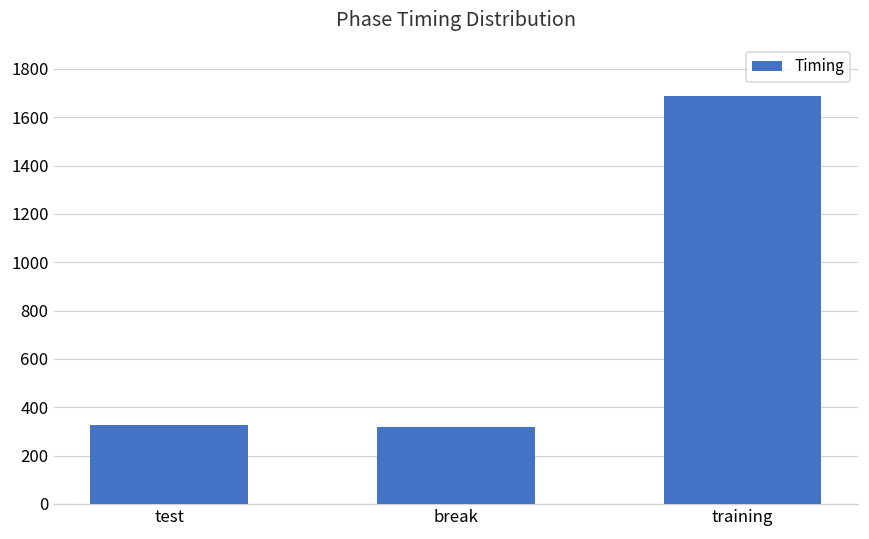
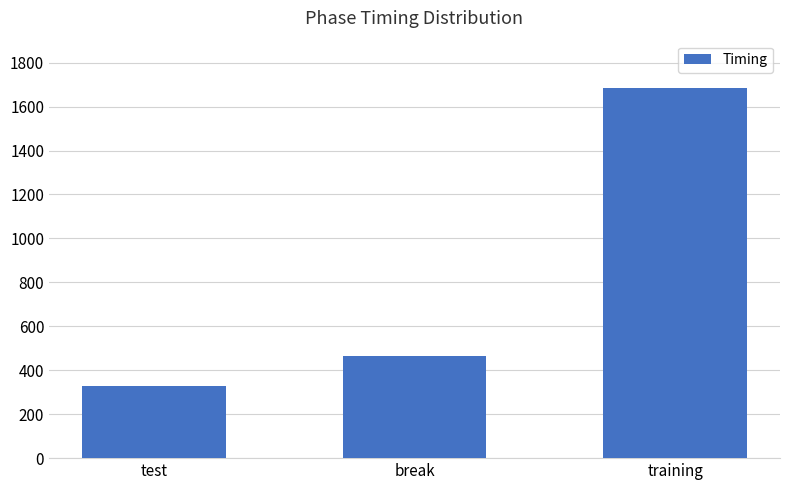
break: 320 -> 460
